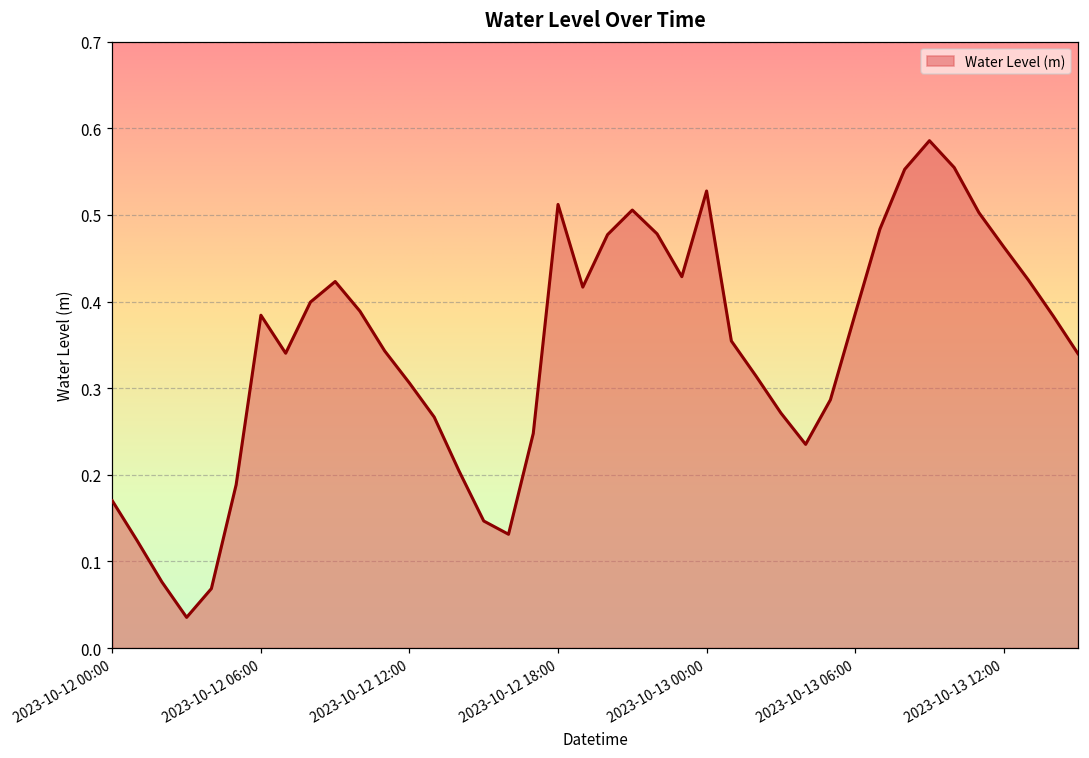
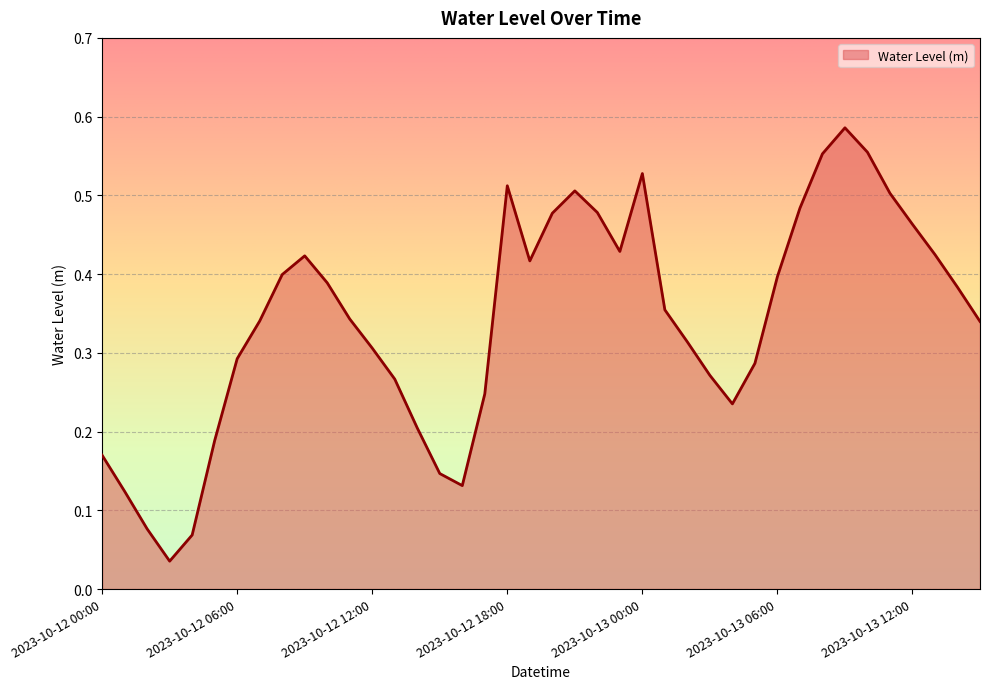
2023-10-12 06:00: 0.38 -> 0.29
2023-10-13 06:00: 0.39 -> 0.40
